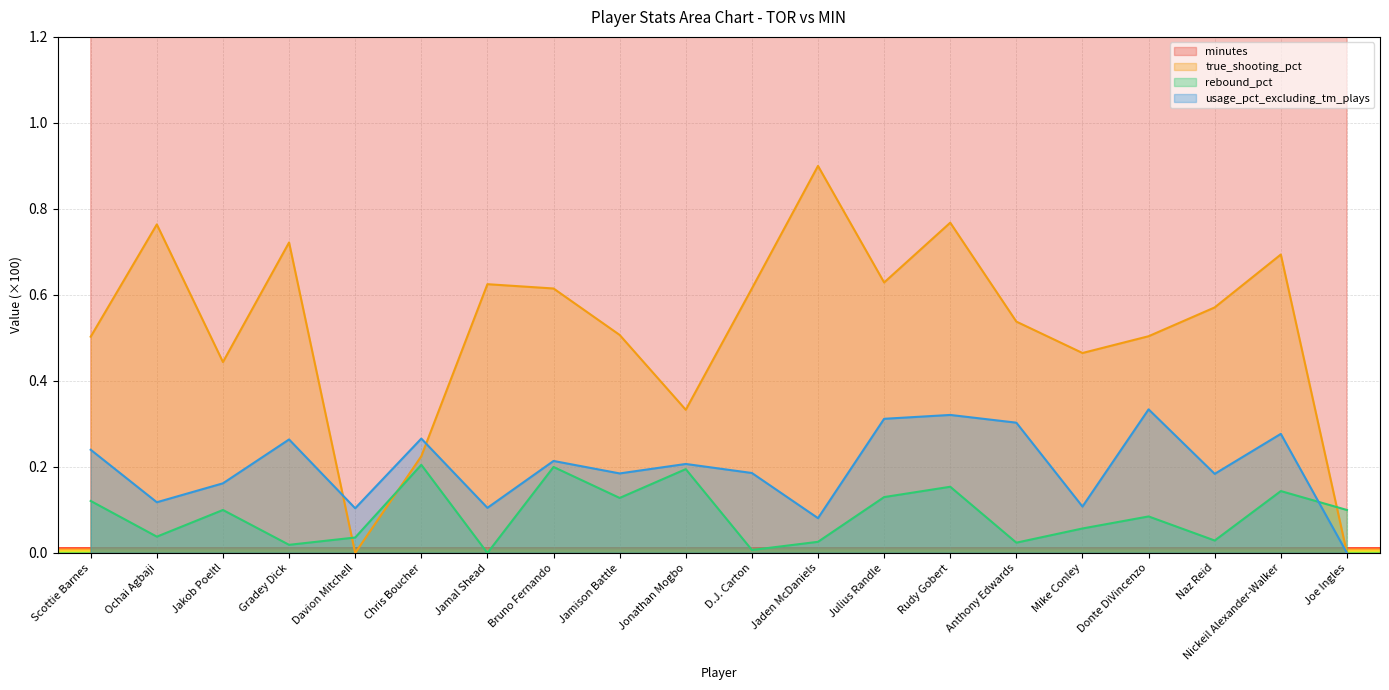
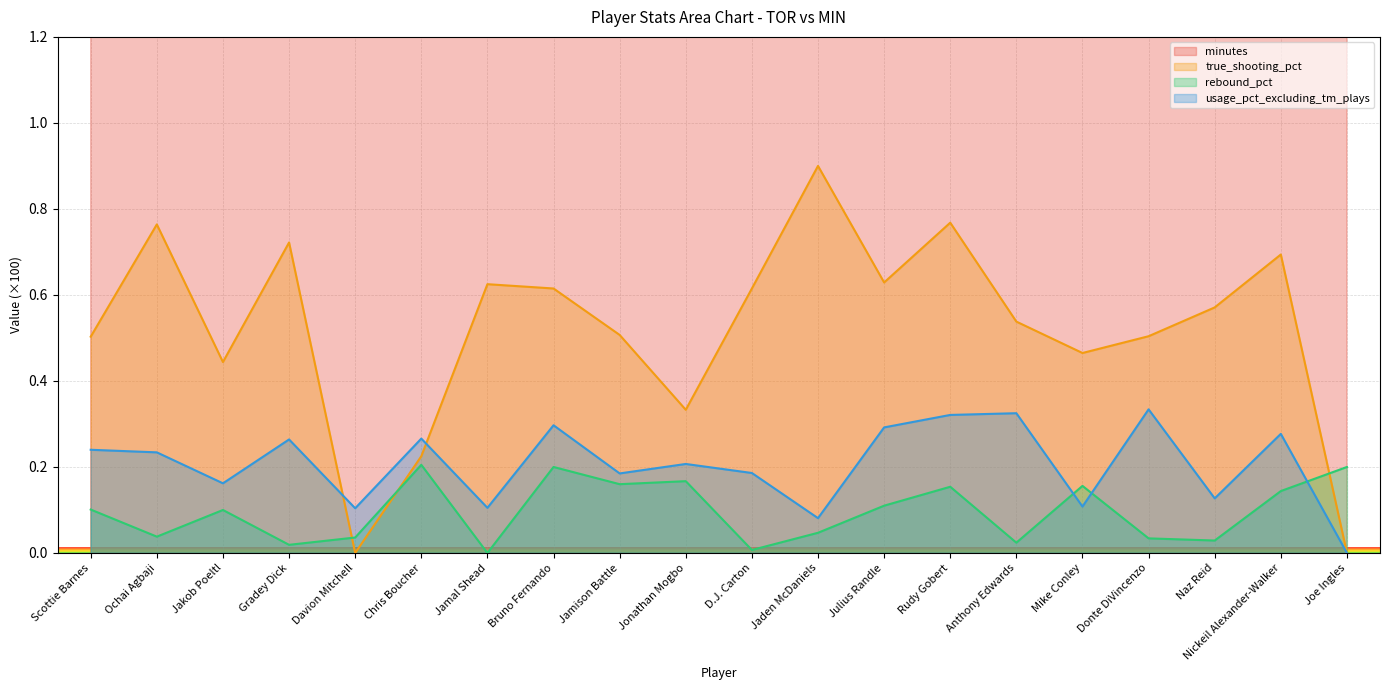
rebound_pct, Scottie Barnes: 0.12 -> 0.10
usage_pct_excluding_tm_plays, Ochai Agbaji: 0.12 -> 0.23
usage_pct_excluding_tm_plays, Bruno Fernando: 0.21 -> 0.30
rebound_pct, Jamison Battle: 0.13 -> 0.16
rebound_pct, Jonathan Mogbo: 0.19 -> 0.17
rebound_pct, Jaden McDaniels: 0.03 -> 0.05
rebound_pct, Julius Randle: 0.13 -> 0.11
usage_pct_excluding_tm_plays, Julius Randle: 0.31 -> 0.29
usage_pct_excluding_tm_plays, Anthony Edwards: 0.30 -> 0.33
rebound_pct, Mike Conley: 0.06 -> 0.16
rebound_pct, Donte DiVincenzo: 0.08 -> 0.03
usage_pct_excluding_tm_plays, Naz Reid: 0.18 -> 0.13
rebound_pct, Joe Ingles: 0.10 -> 0.20
